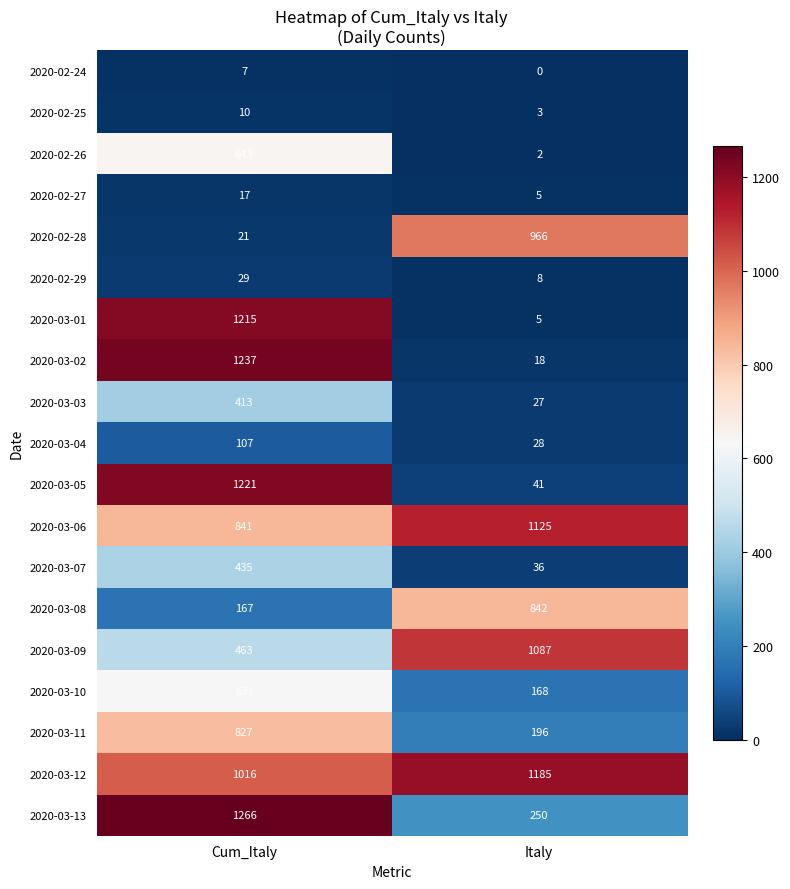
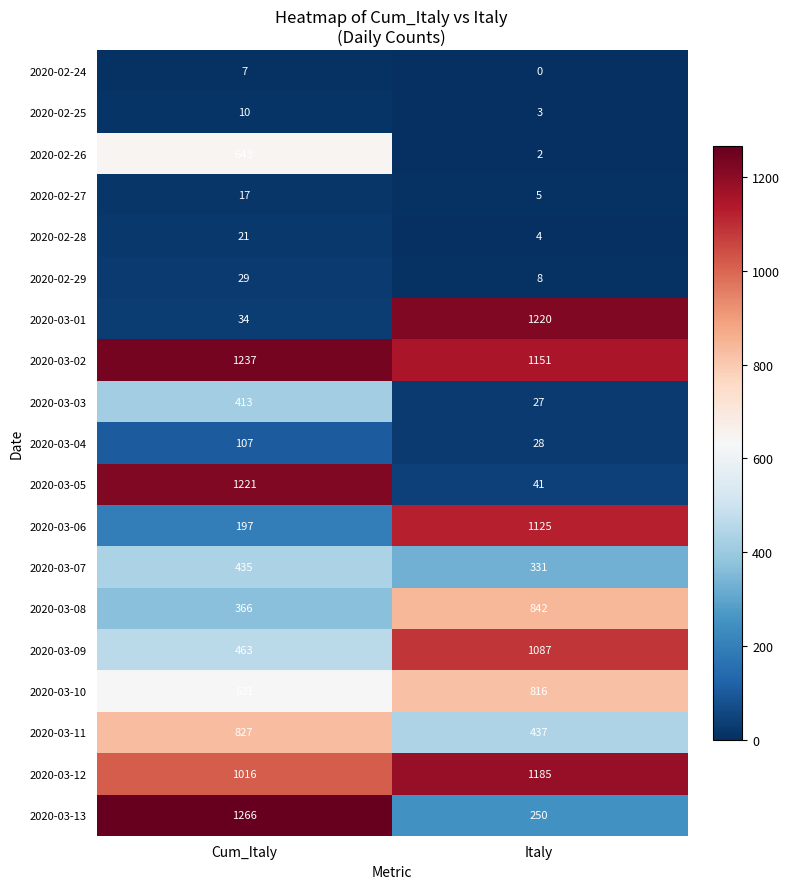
2020-02-28, Italy: 966 -> 4
2020-03-01, Cum_Italy: 1215 -> 34
2020-03-01, Italy: 5 -> 1220
2020-03-02, Italy: 18 -> 1151
2020-03-06, Cum_Italy: 841 -> 197
2020-03-07, Italy: 36 -> 331
2020-03-08, Cum_Italy: 167 -> 366
2020-03-10, Italy: 168 -> 816
2020-03-11, Italy: 196 -> 437
